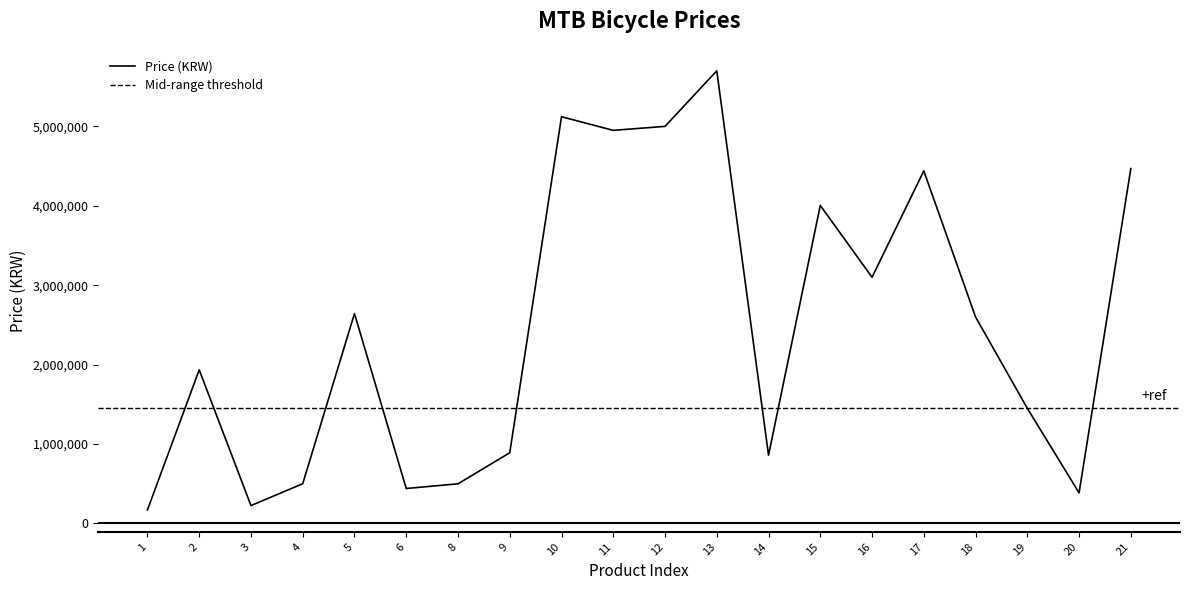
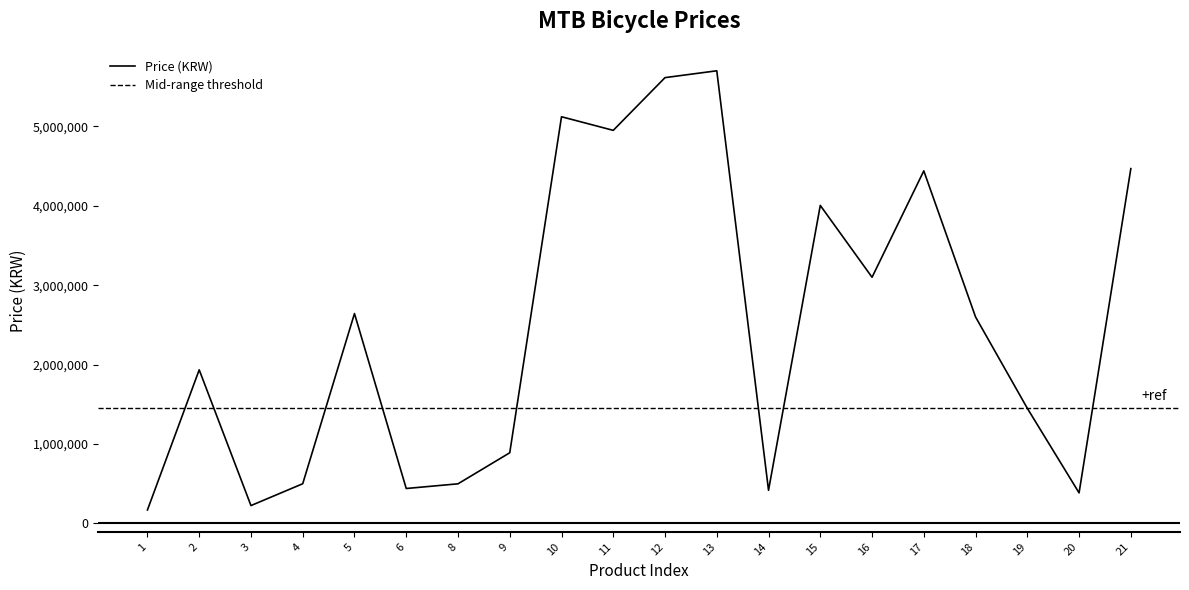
12: 5,000,000 -> 5,600,000
14: 900,000 -> 400,000
